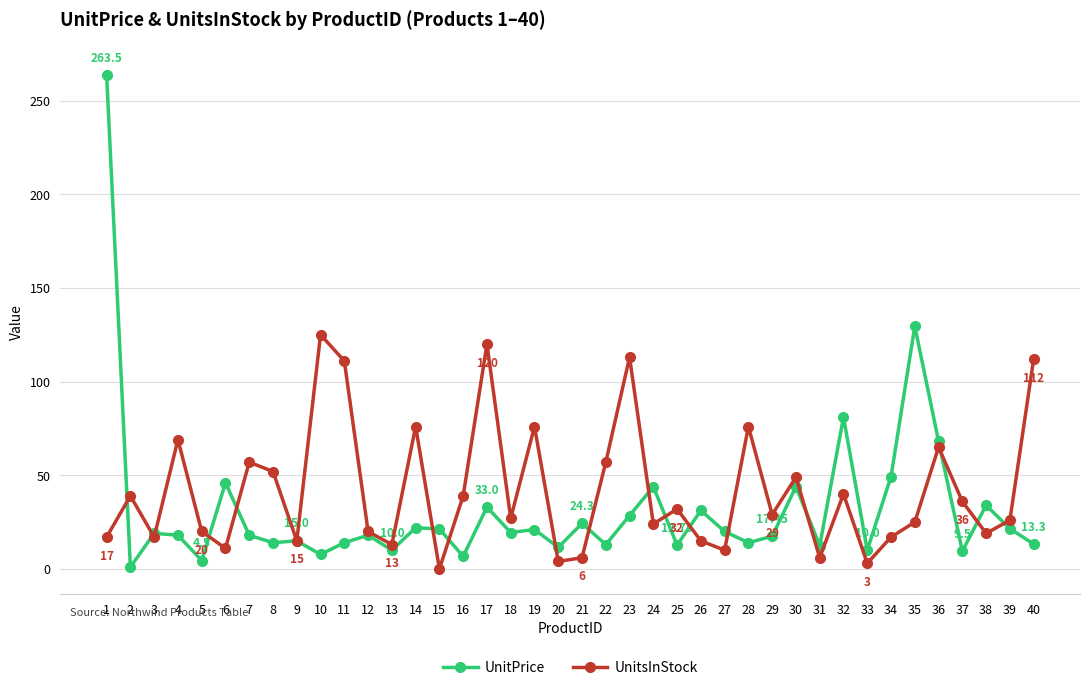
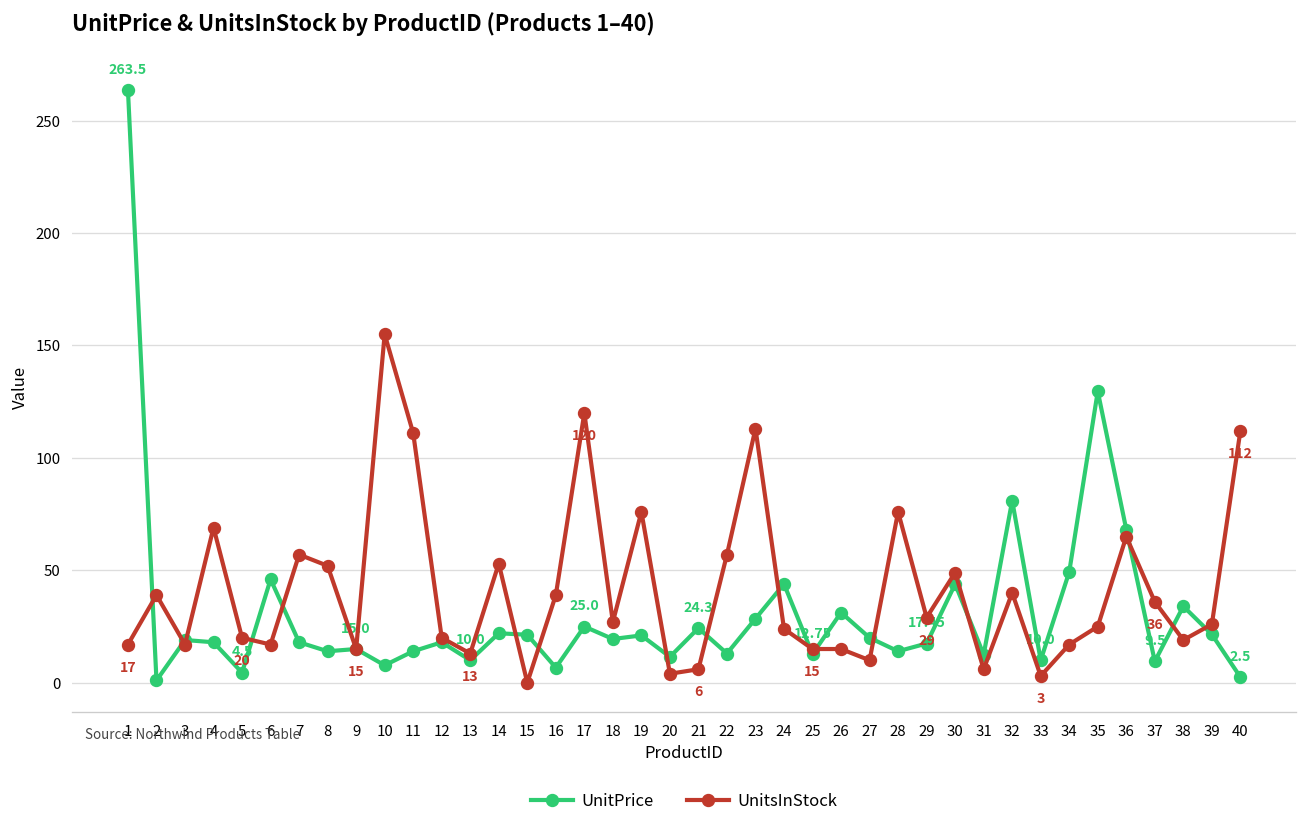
UnitsInStock, 6: 11 -> 17
UnitsInStock, 10: 125 -> 155
UnitsInStock, 14: 76 -> 53
UnitPrice, 17: 33.0 -> 25.0
UnitsInStock, 25: 32 -> 15
UnitPrice, 40: 13.3 -> 2.5
